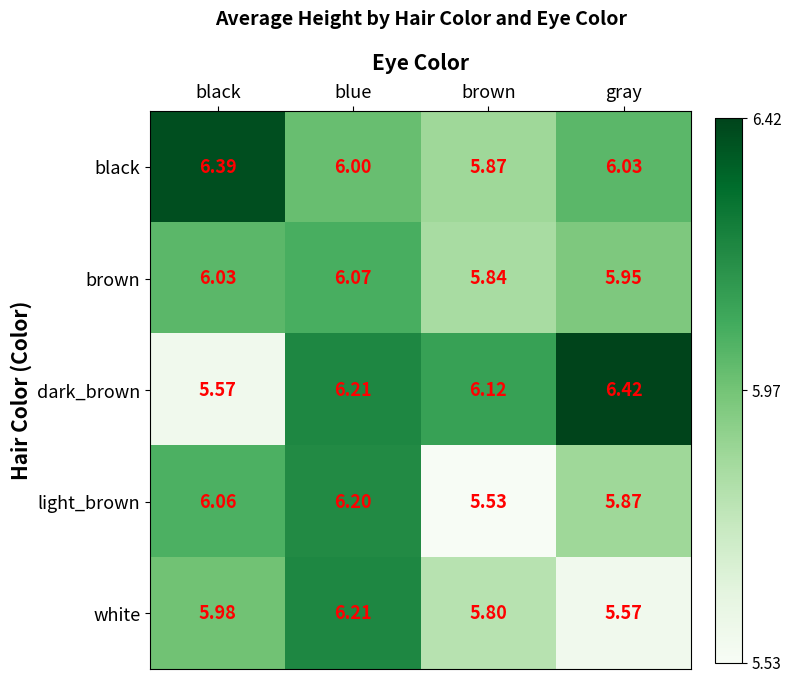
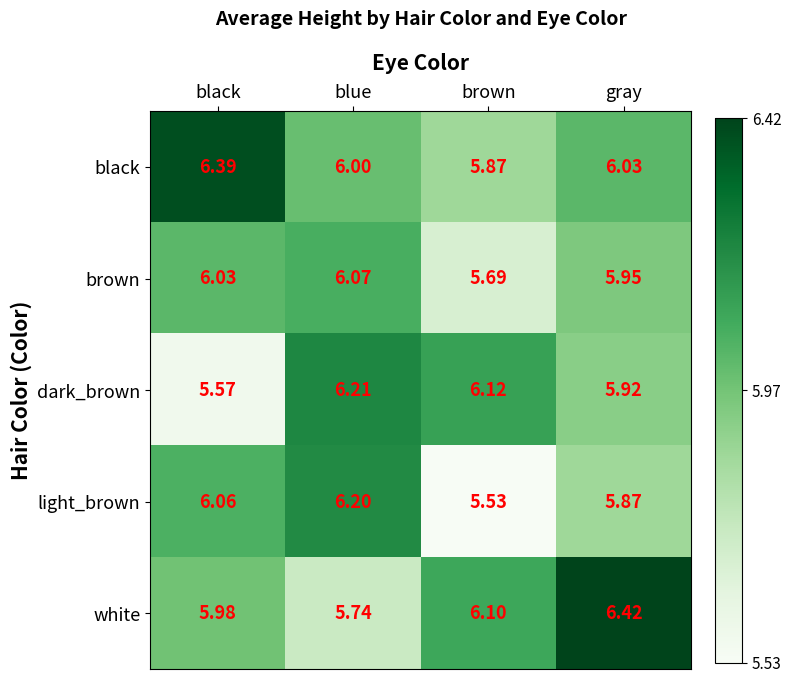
brown, brown: 5.84 -> 5.69
dark_brown, gray: 6.42 -> 5.92
white, blue: 6.21 -> 5.74
white, brown: 5.80 -> 6.10
white, gray: 5.57 -> 6.42
